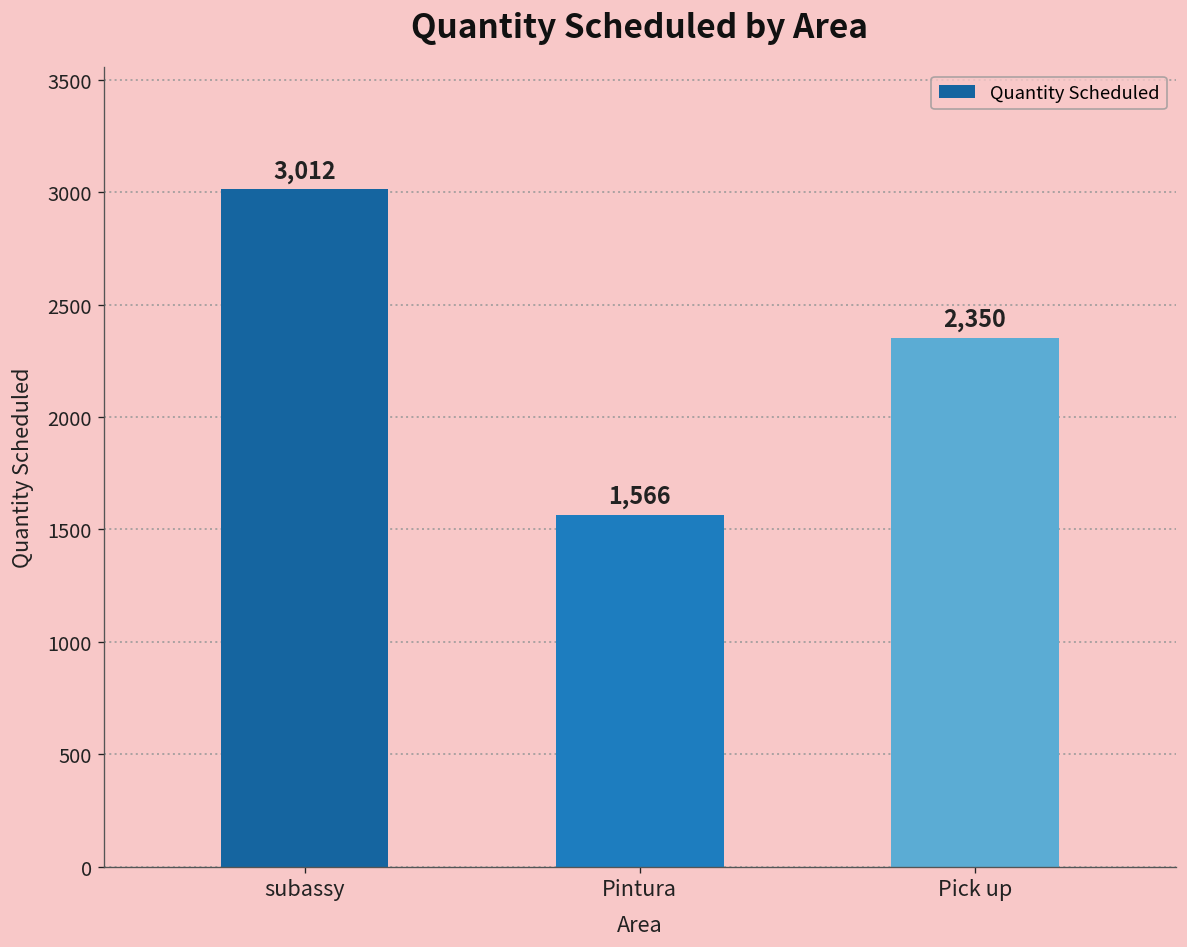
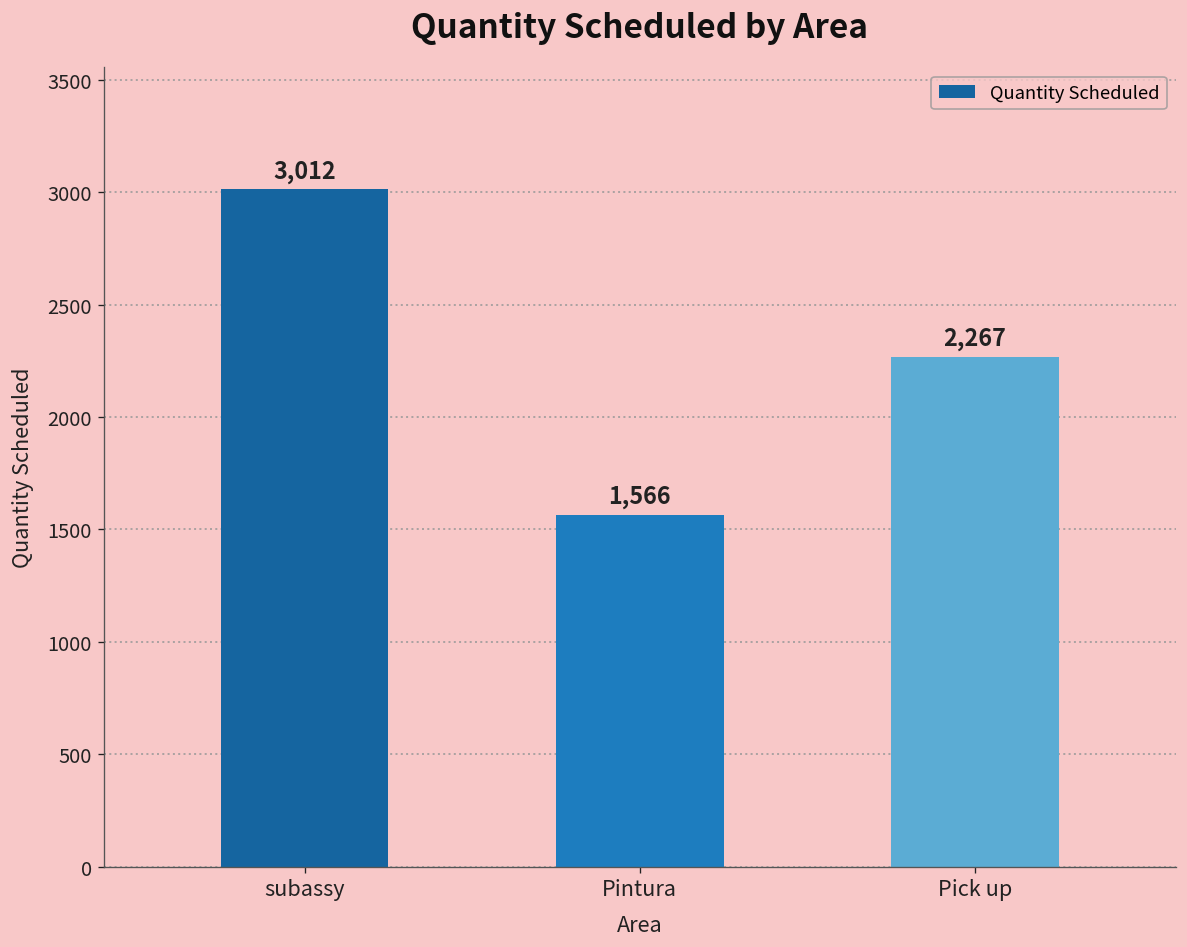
Pick up: 2,350 -> 2,267
